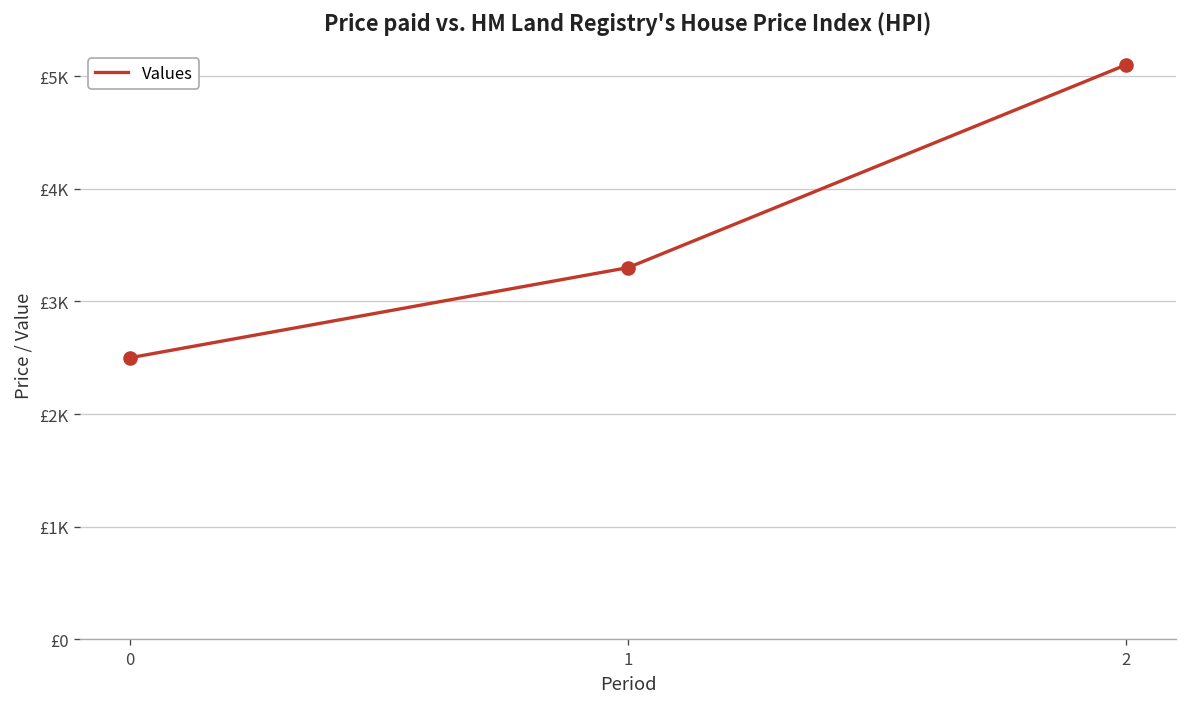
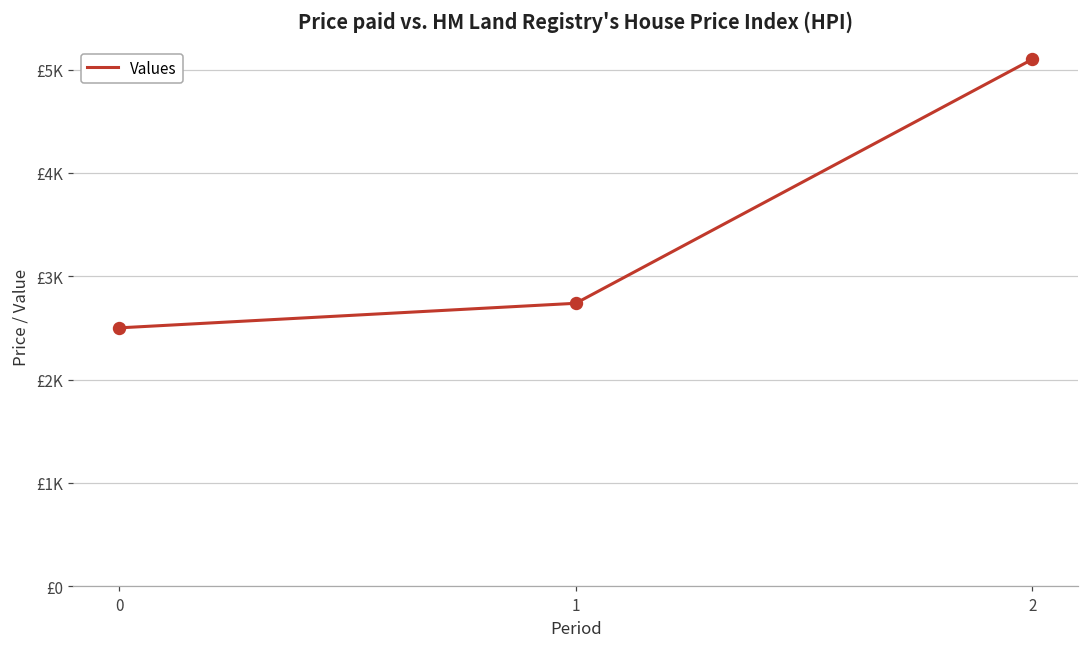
1: £3300 -> £2700
